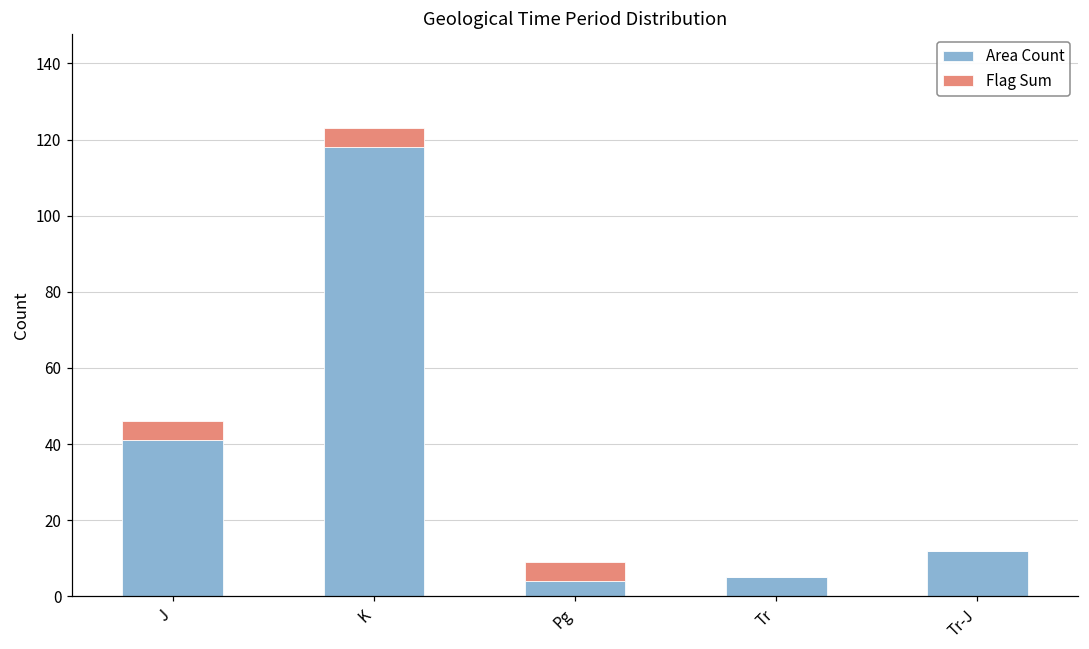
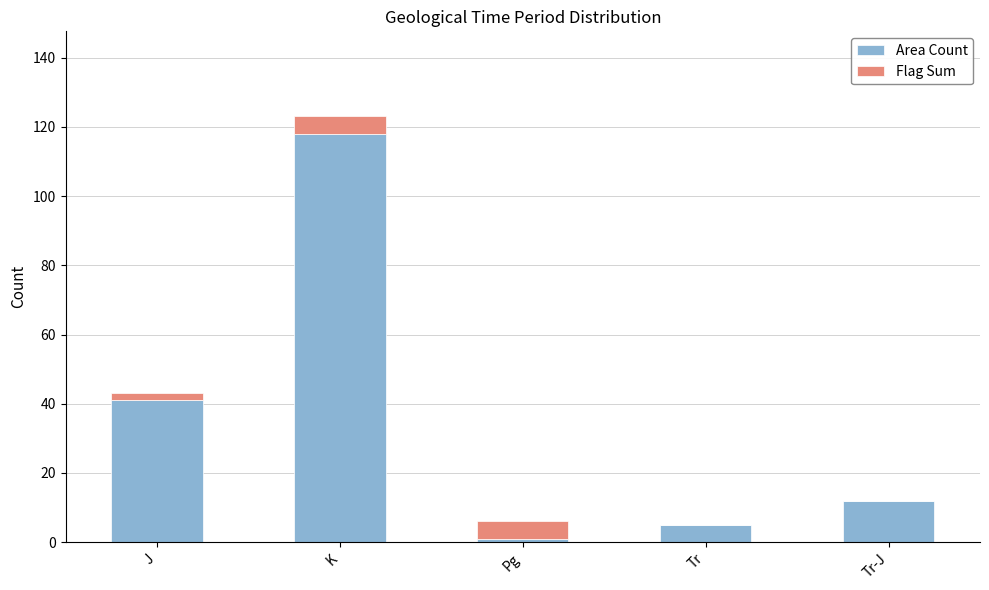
Flag Sum, J: 5 -> 2
Area Count, Pg: 4 -> 1
